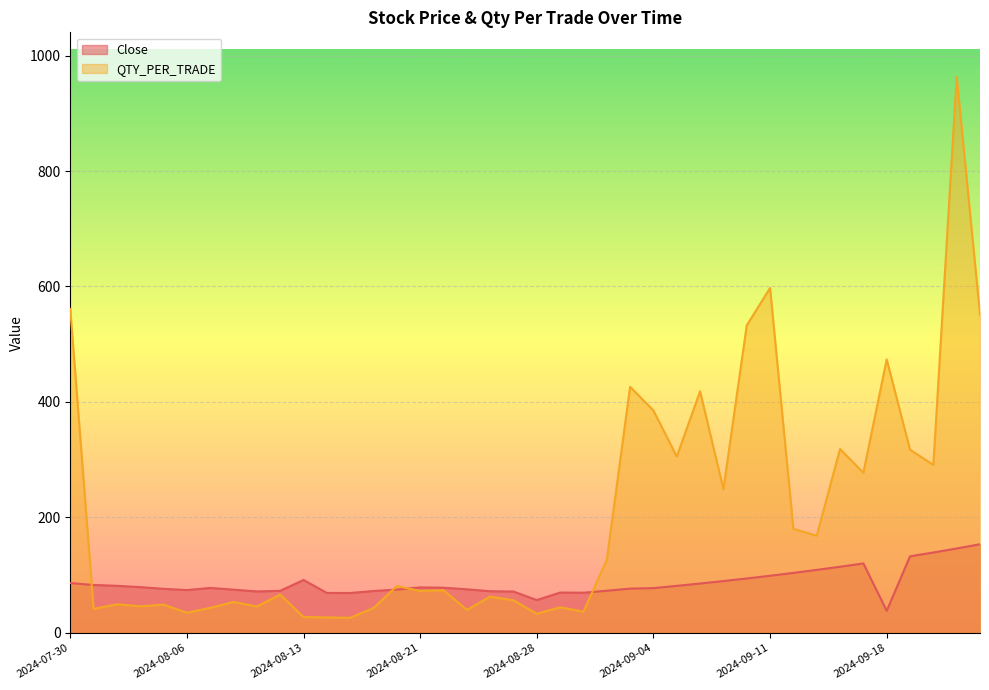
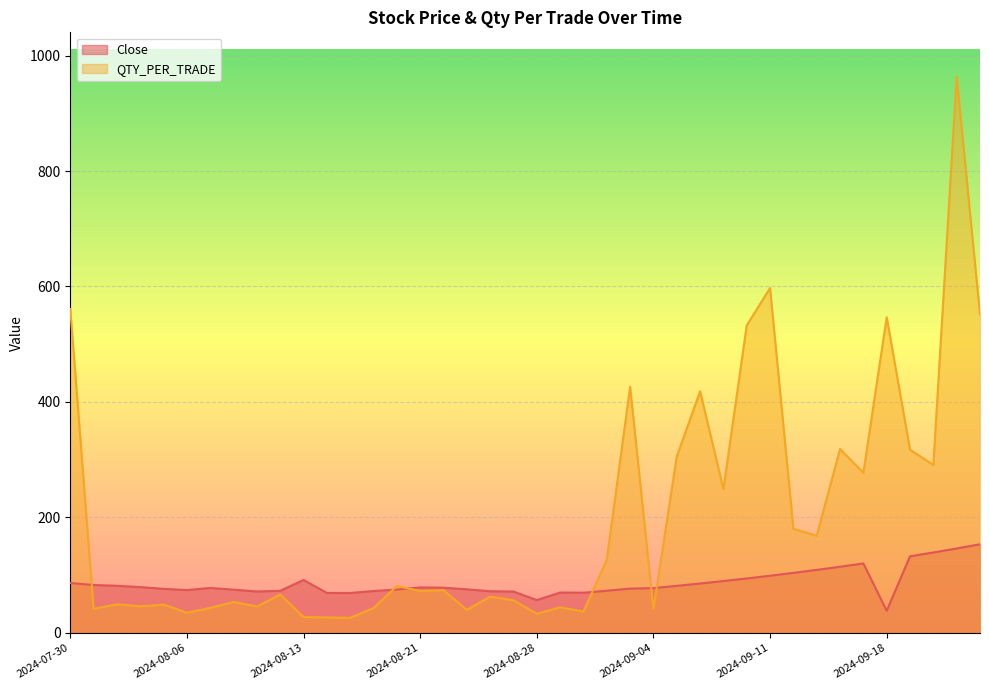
QTY_PER_TRADE, 2024-09-04: 390 -> 40
QTY_PER_TRADE, 2024-09-18: 470 -> 550
